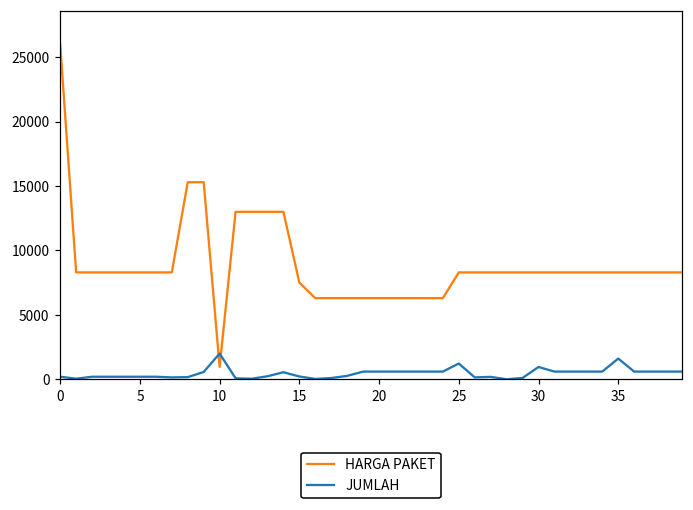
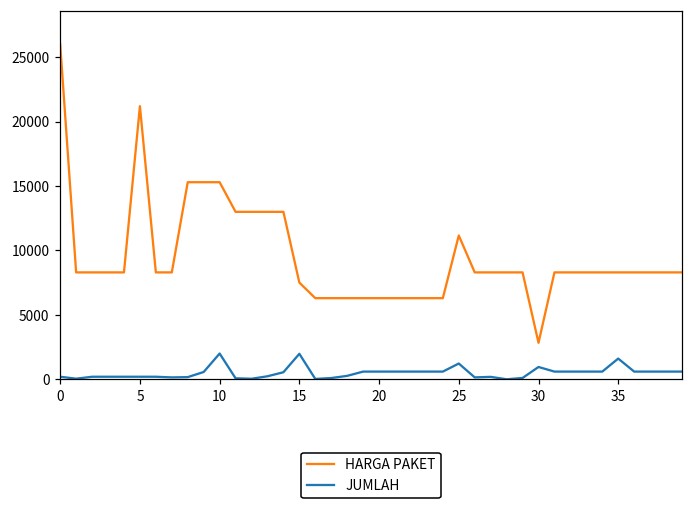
HARGA PAKET, 5: 8300 -> 21200
HARGA PAKET, 10: 1000 -> 15300
JUMLAH, 15: 200 -> 2000
HARGA PAKET, 25: 8300 -> 11200
HARGA PAKET, 30: 8300 -> 2800
